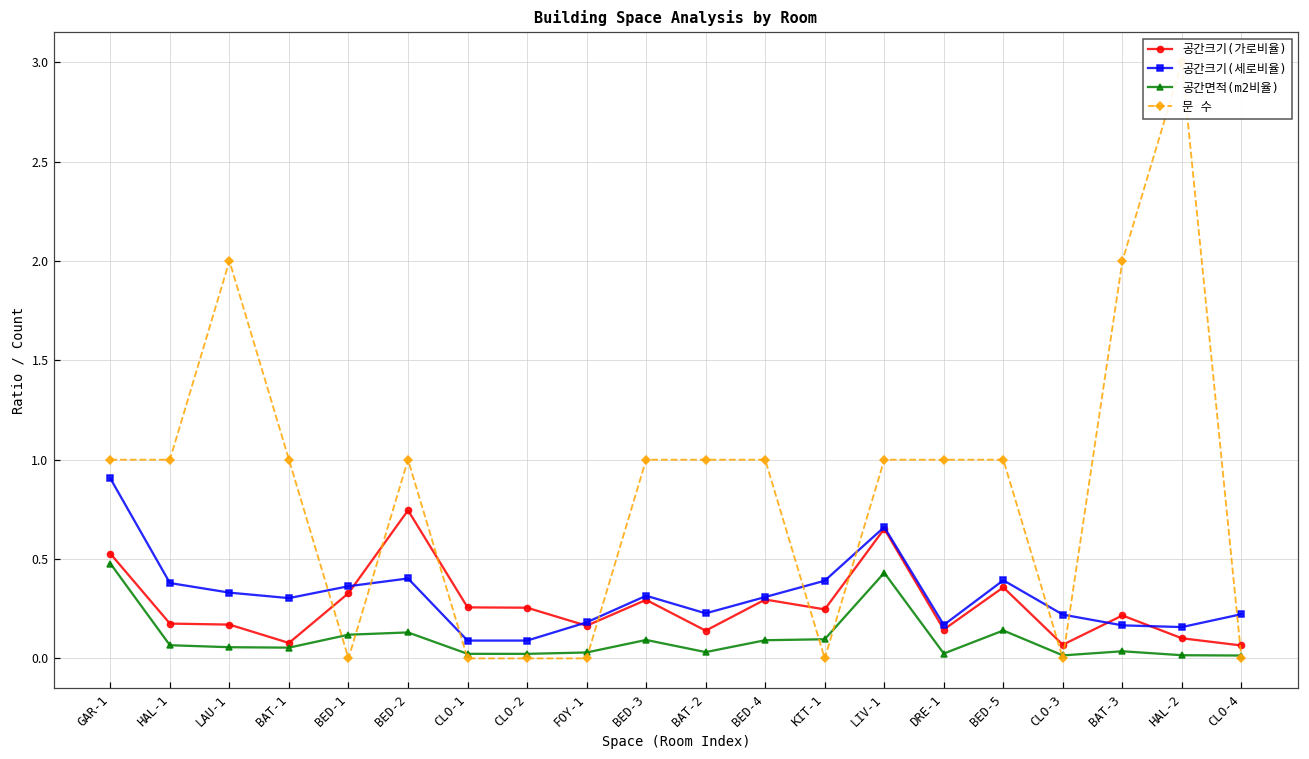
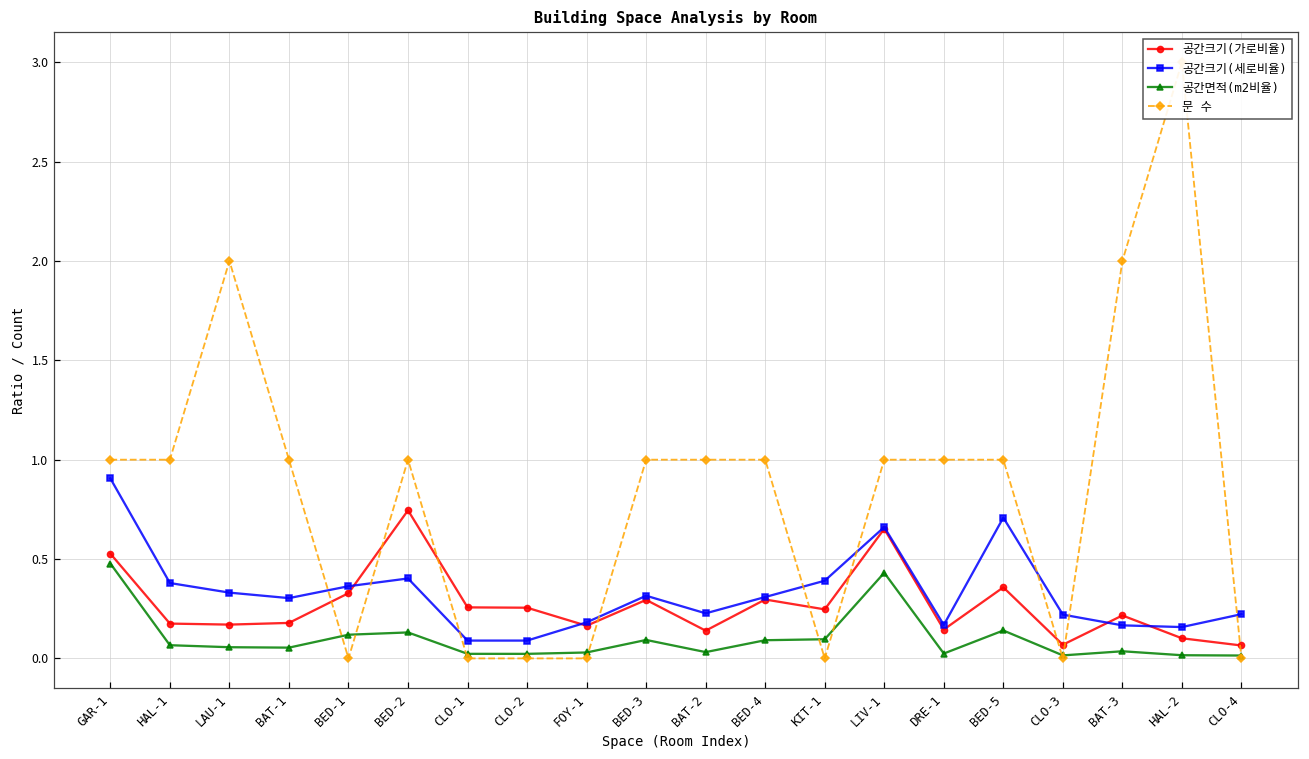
공간크기(가로비율), BAT-1: 0.08 -> 0.18
공간크기(세로비율), BED-5: 0.39 -> 0.71
